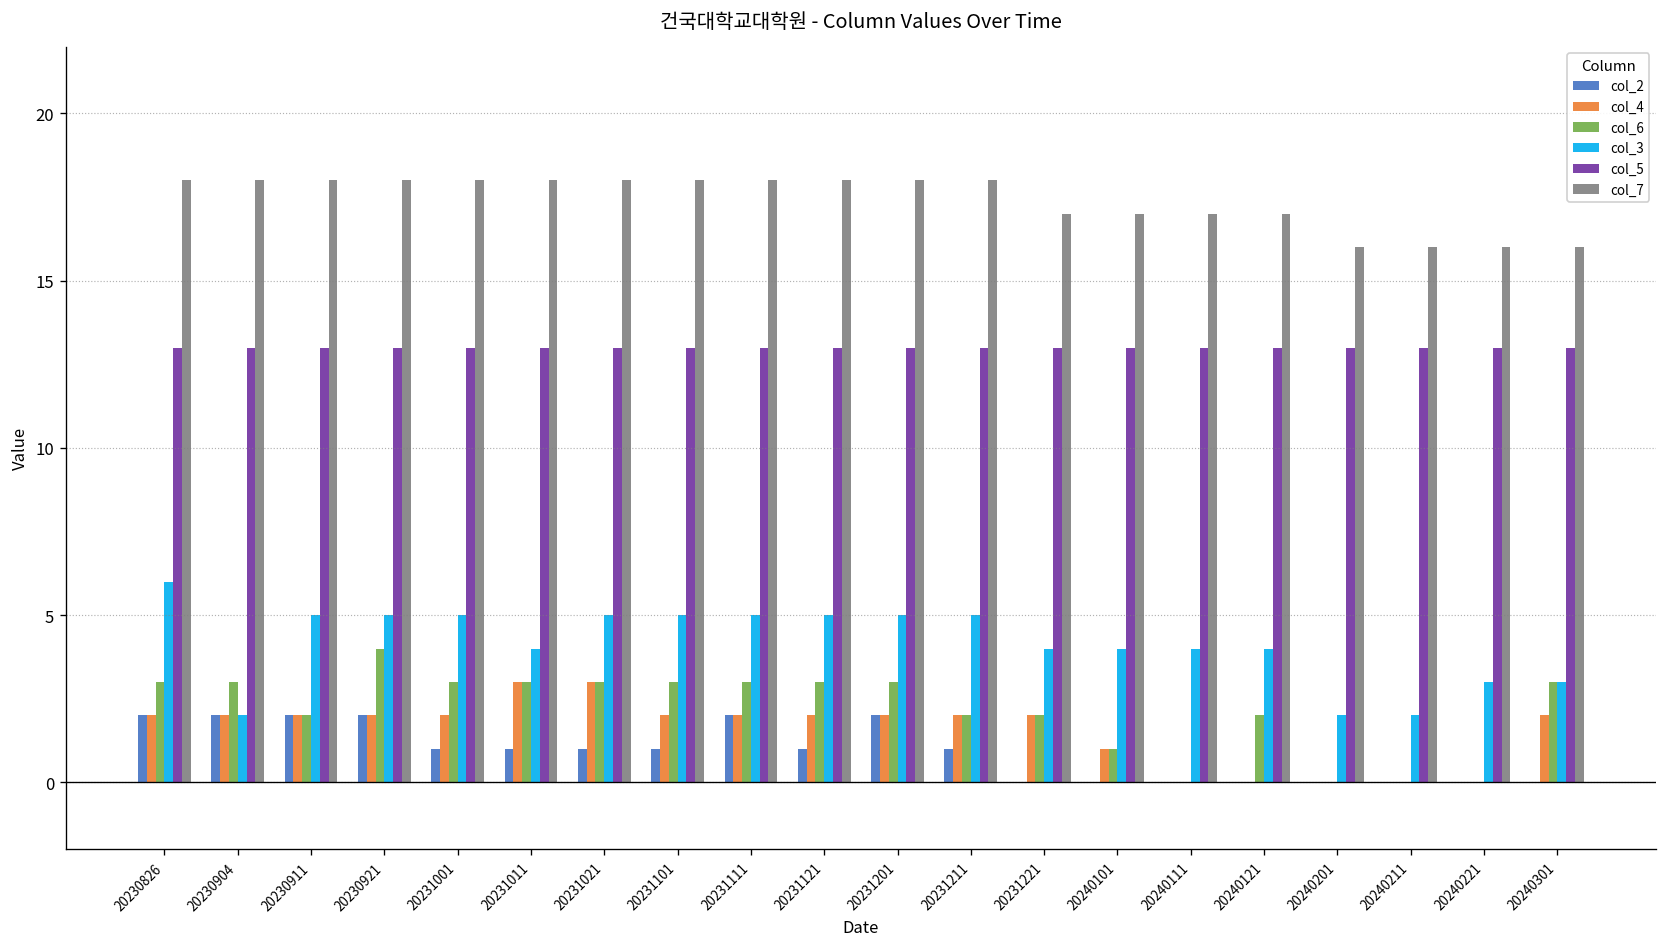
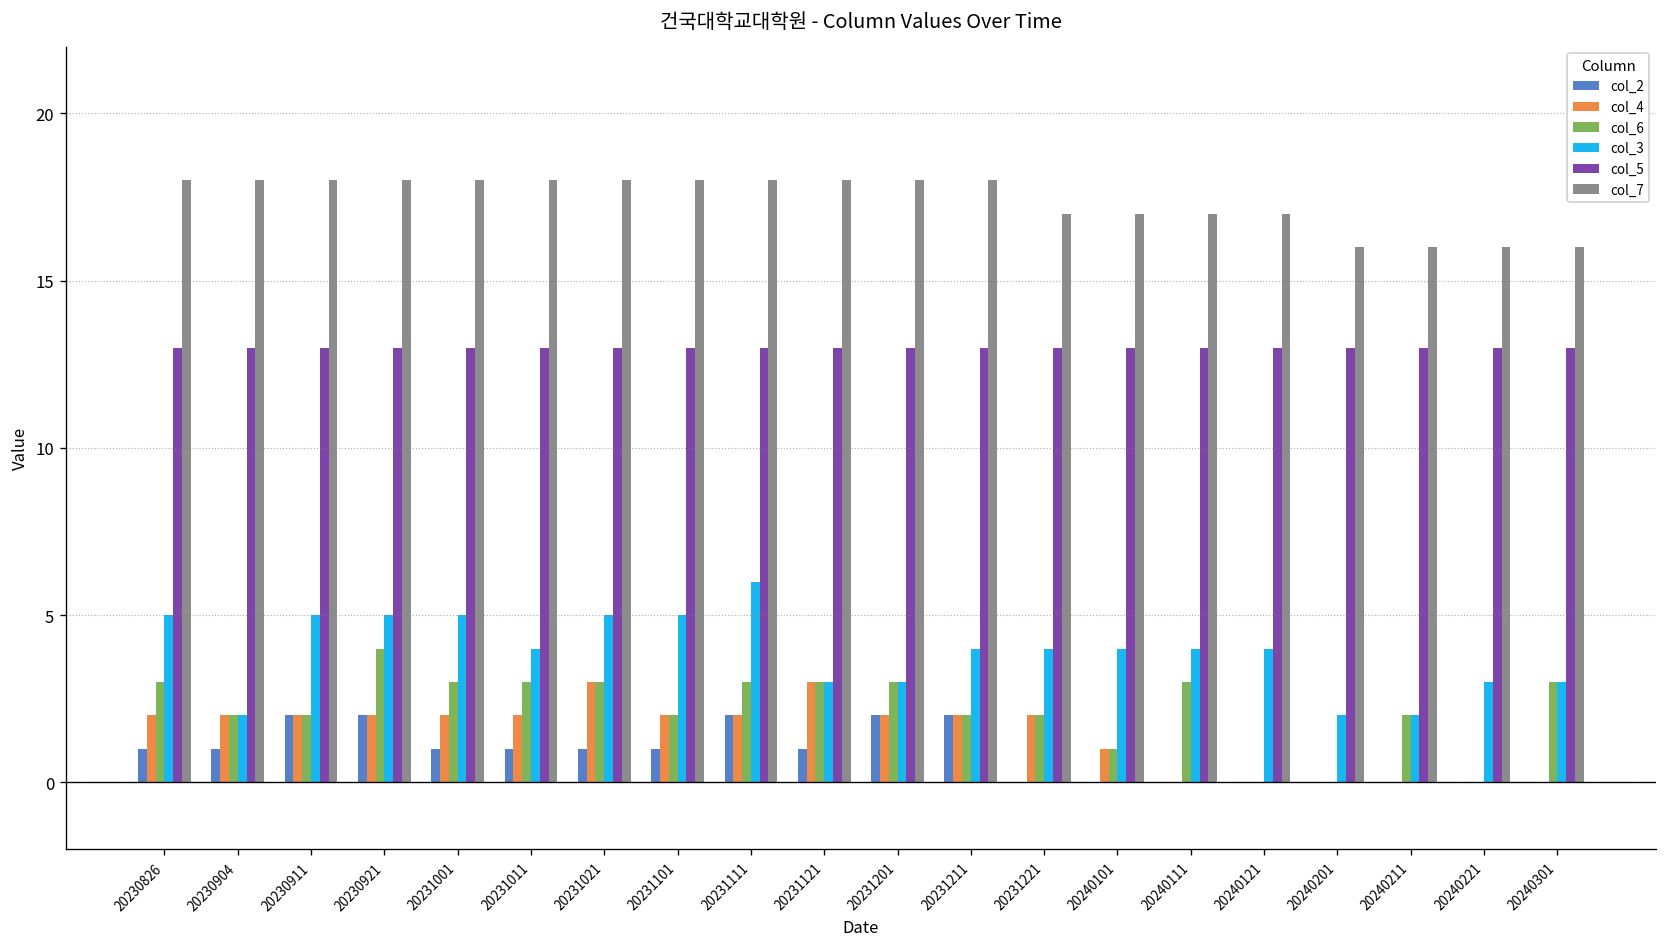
col_2, 20230826: 2 -> 1
col_3, 20230826: 6 -> 5
col_2, 20230904: 2 -> 1
col_6, 20230904: 3 -> 2
col_4, 20231011: 3 -> 2
col_6, 20231101: 3 -> 2
col_3, 20231111: 5 -> 6
col_4, 20231121: 2 -> 3
col_3, 20231121: 5 -> 3
col_3, 20231201: 5 -> 3
col_2, 20231211: 1 -> 2
col_3, 20231211: 5 -> 4
col_6, 20240111: 0 -> 3
col_6, 20240121: 2 -> 0
col_6, 20240211: 0 -> 2
col_4, 20240301: 2 -> 0
